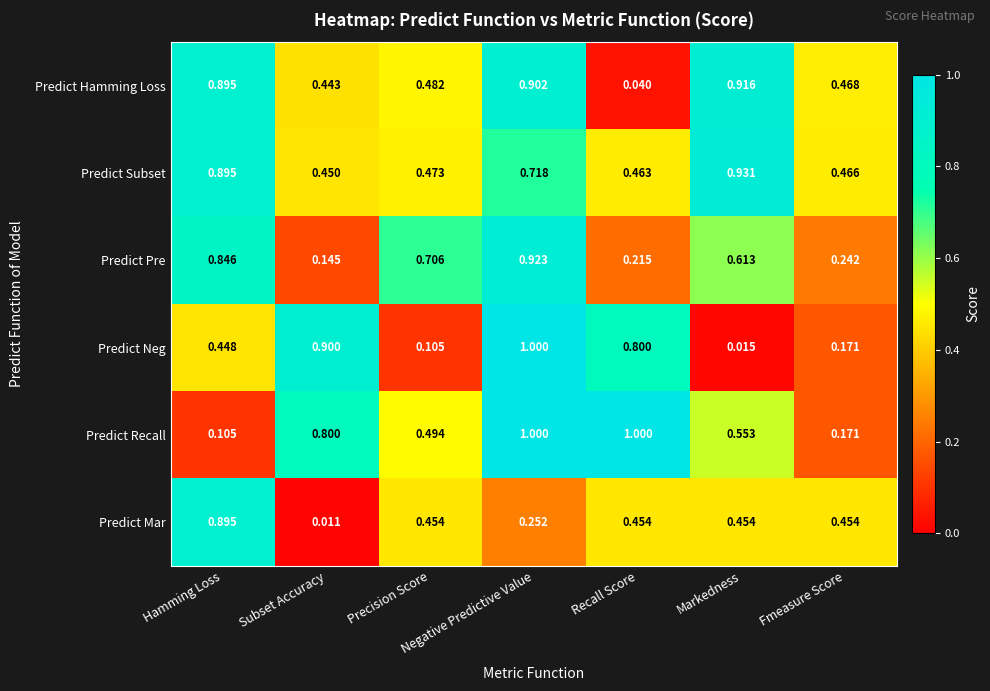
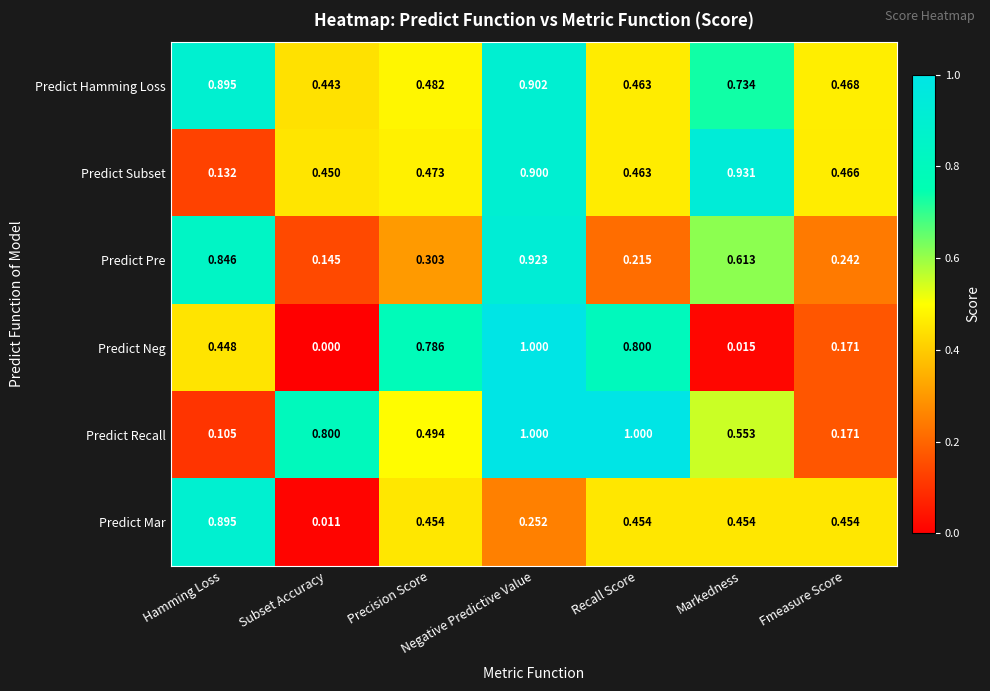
Predict Hamming Loss, Recall Score: 0.040 -> 0.463
Predict Hamming Loss, Markedness: 0.916 -> 0.734
Predict Subset, Hamming Loss: 0.895 -> 0.132
Predict Subset, Negative Predictive Value: 0.718 -> 0.900
Predict Pre, Precision Score: 0.706 -> 0.303
Predict Neg, Subset Accuracy: 0.900 -> 0.000
Predict Neg, Precision Score: 0.105 -> 0.786
